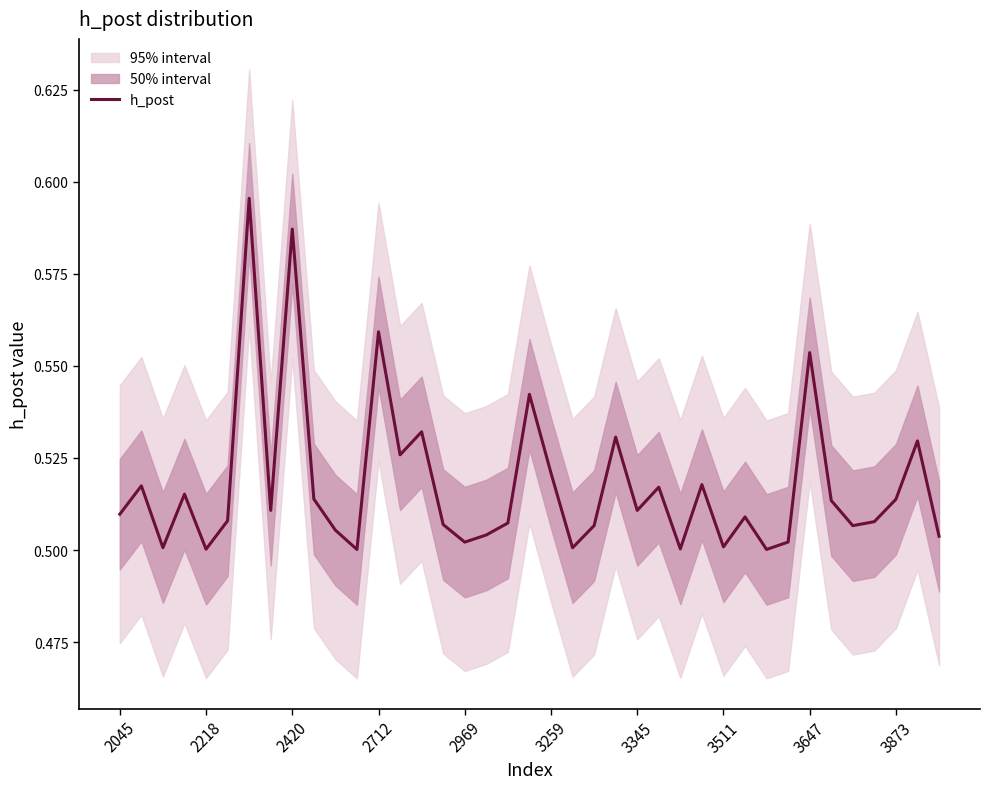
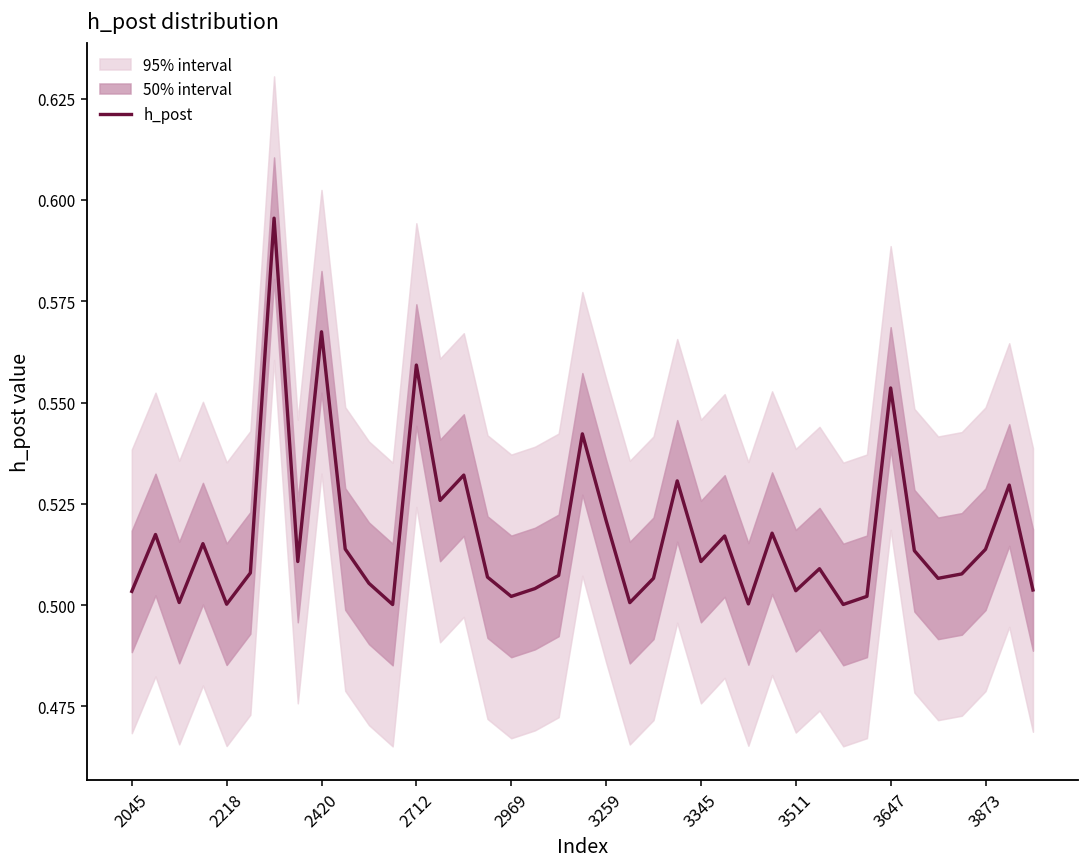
h_post, 2045: 0.510 -> 0.503
h_post, 2420: 0.587 -> 0.567
h_post, 3511: 0.501 -> 0.504
